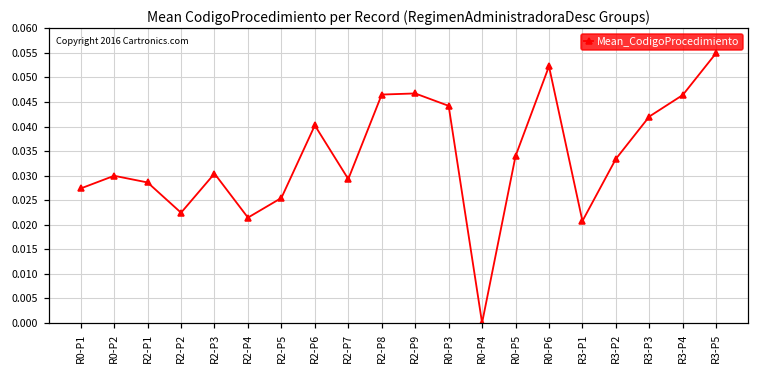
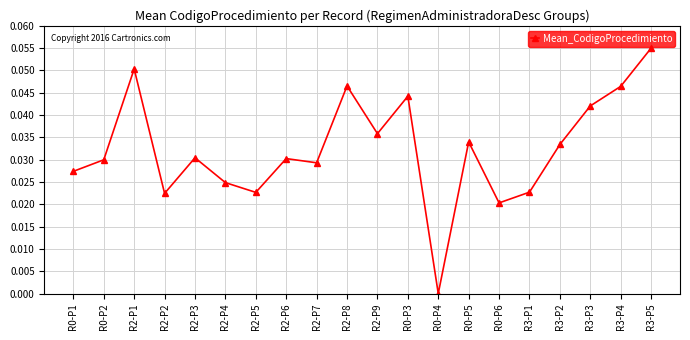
R2-P1: 0.029 -> 0.050
R2-P4: 0.021 -> 0.025
R2-P5: 0.025 -> 0.023
R2-P6: 0.040 -> 0.030
R2-P9: 0.047 -> 0.036
R0-P6: 0.052 -> 0.020
R3-P1: 0.021 -> 0.023
